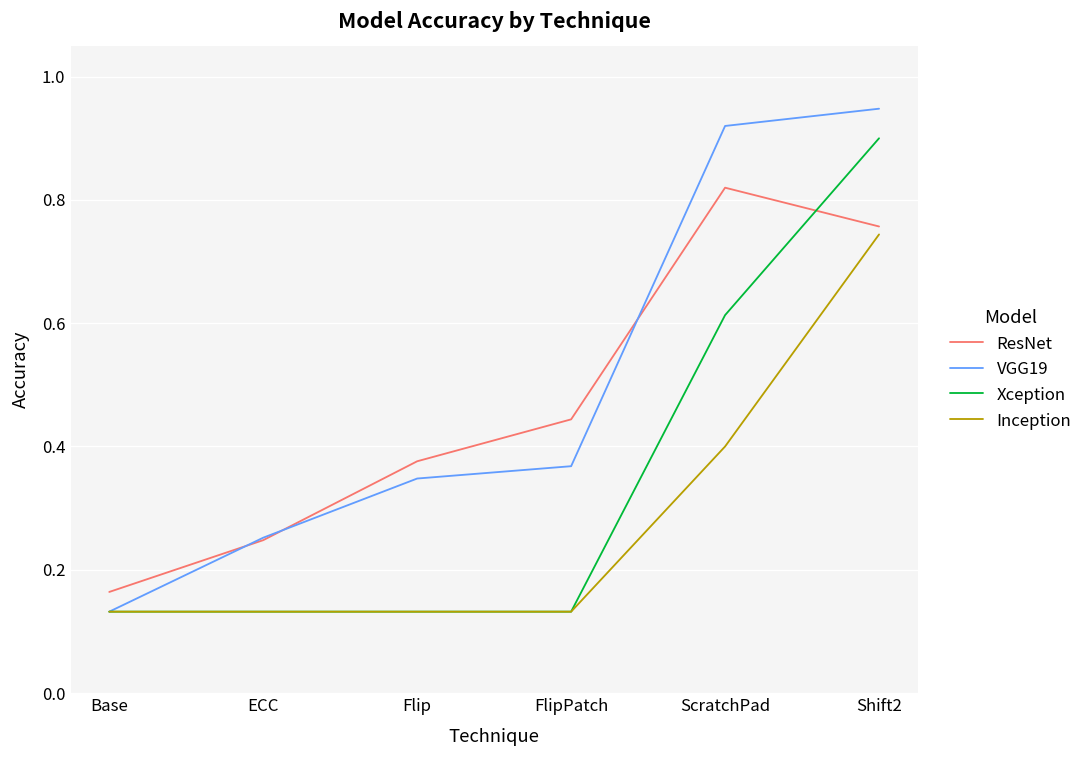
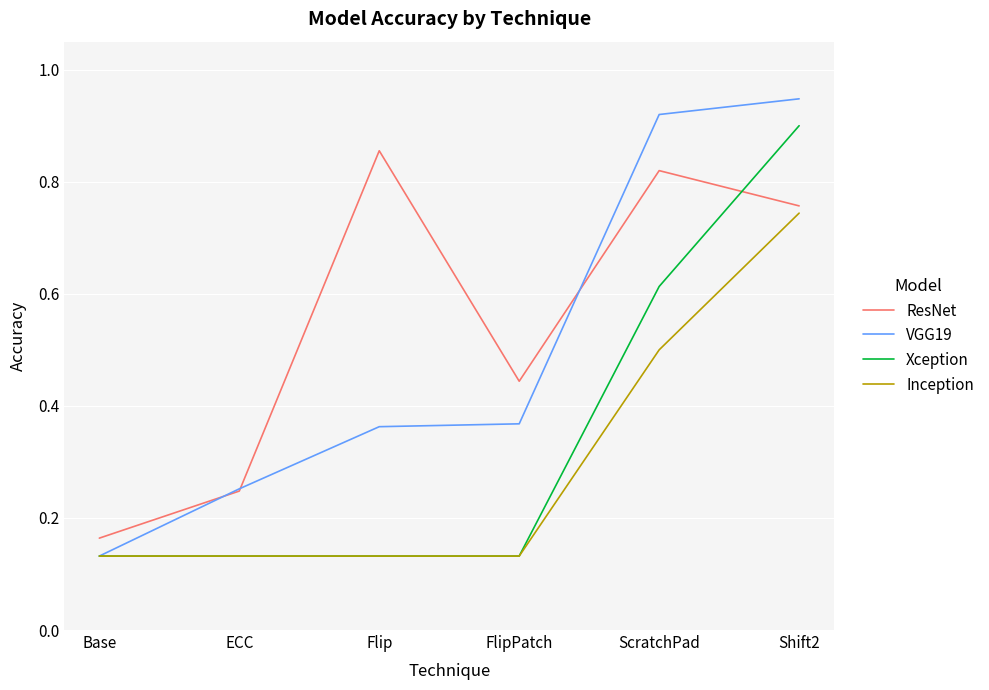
ResNet, Flip: 0.38 -> 0.86
VGG19, Flip: 0.35 -> 0.36
Inception, ScratchPad: 0.4 -> 0.5
